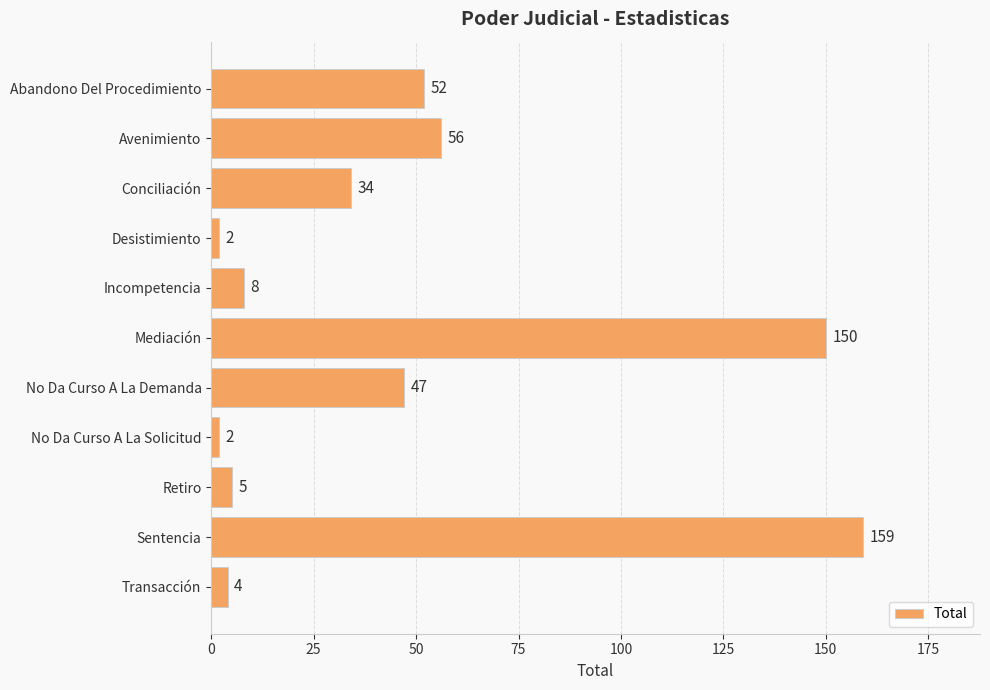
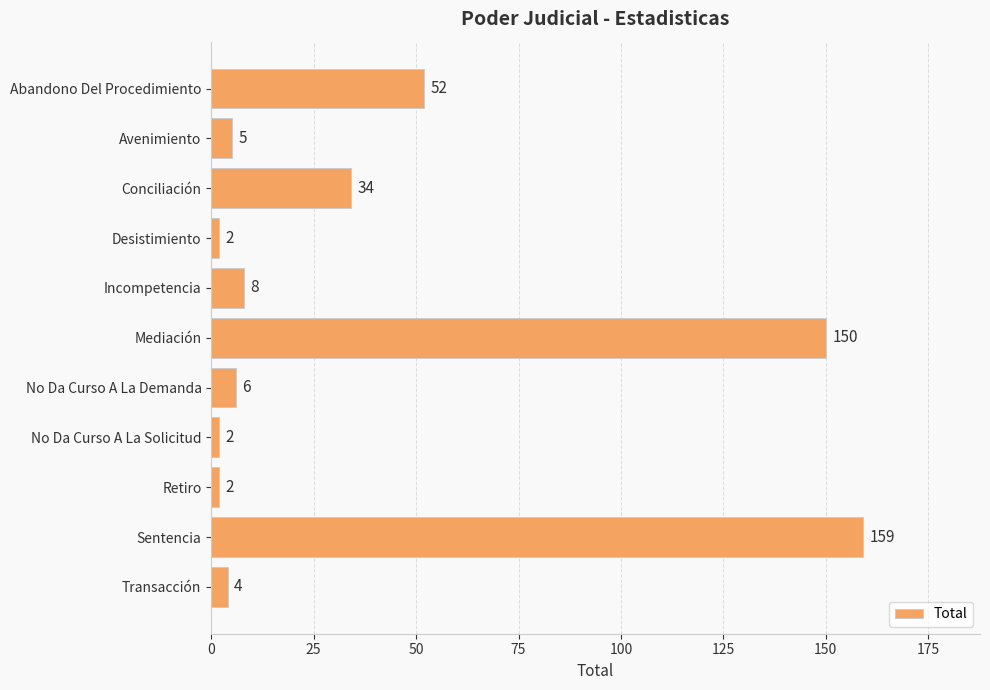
Avenimiento: 56 -> 5
No Da Curso A La Demanda: 47 -> 6
Retiro: 5 -> 2
